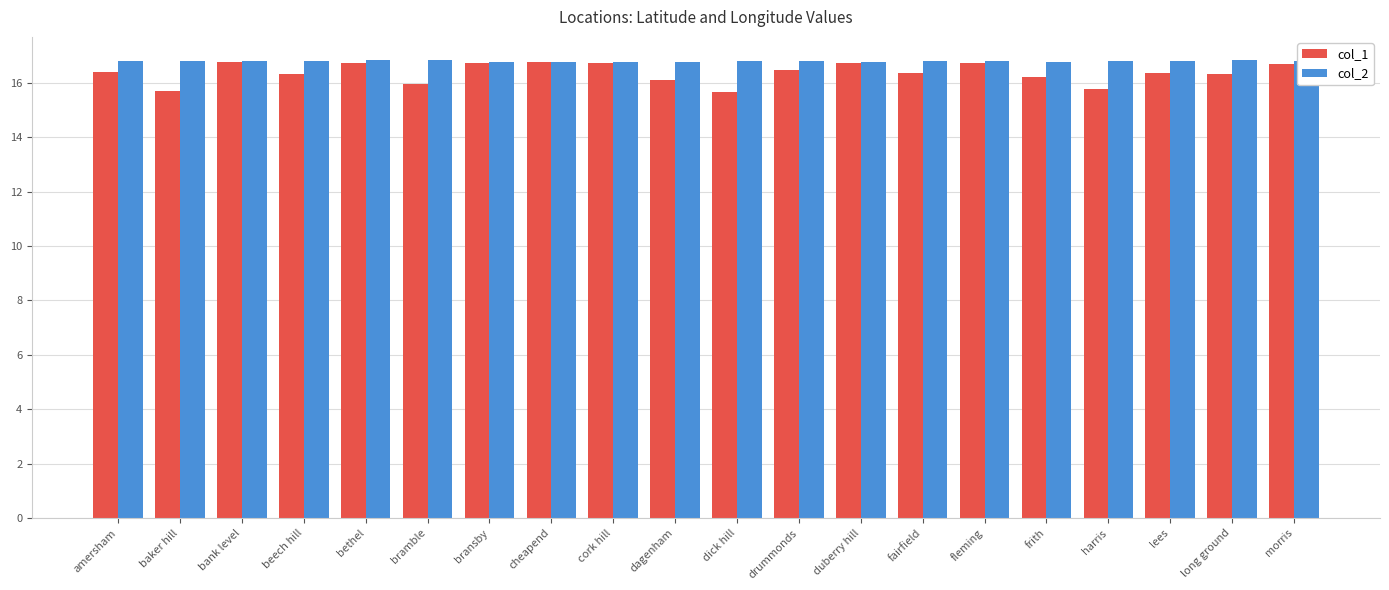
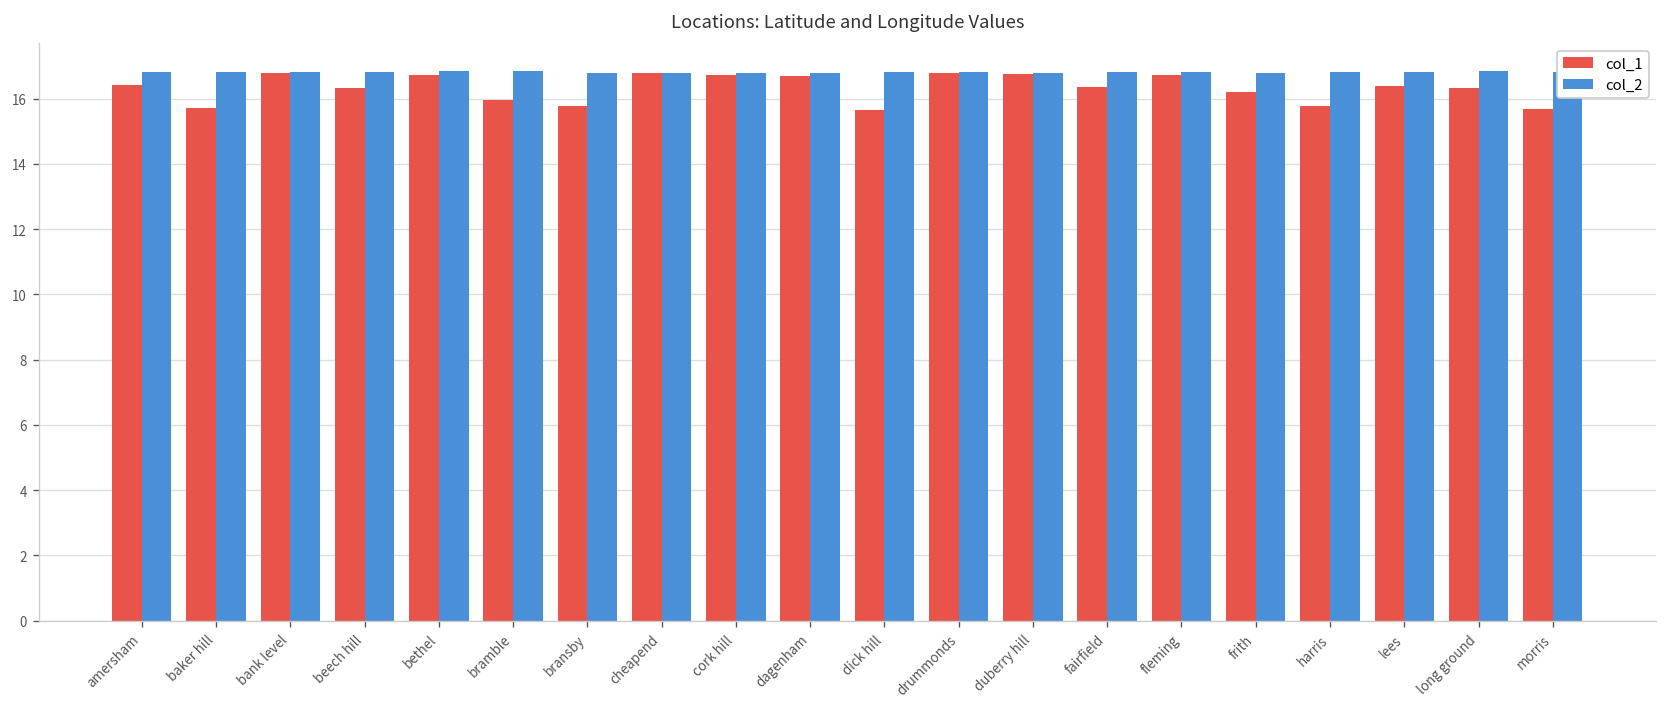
col_1, bransby: 16.7 -> 15.8
col_1, dagenham: 16.1 -> 16.7
col_1, drummonds: 16.5 -> 16.8
col_1, morris: 16.7 -> 15.7
